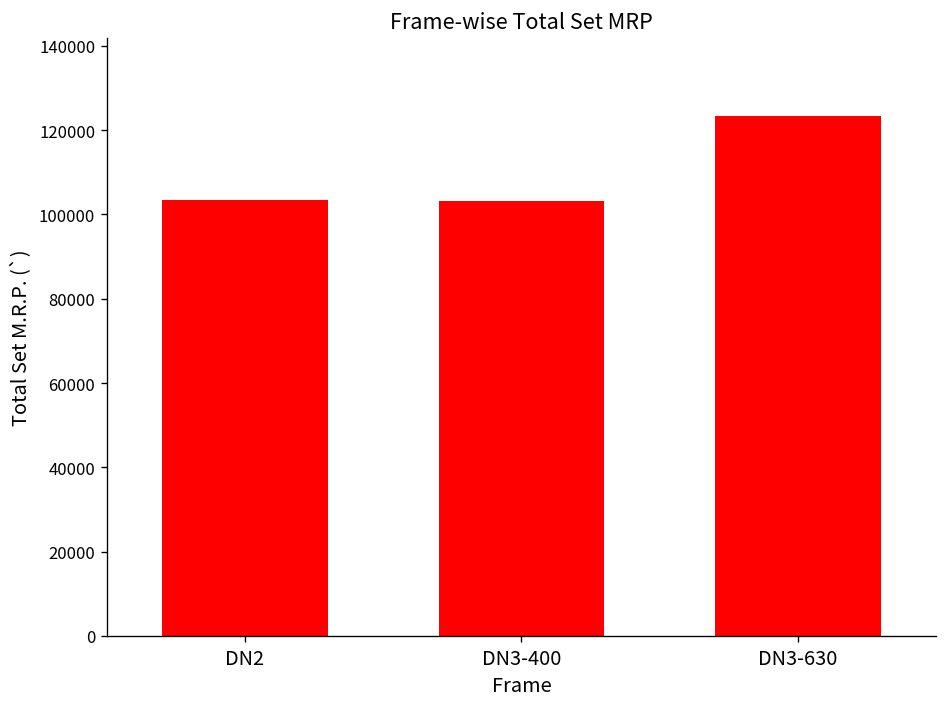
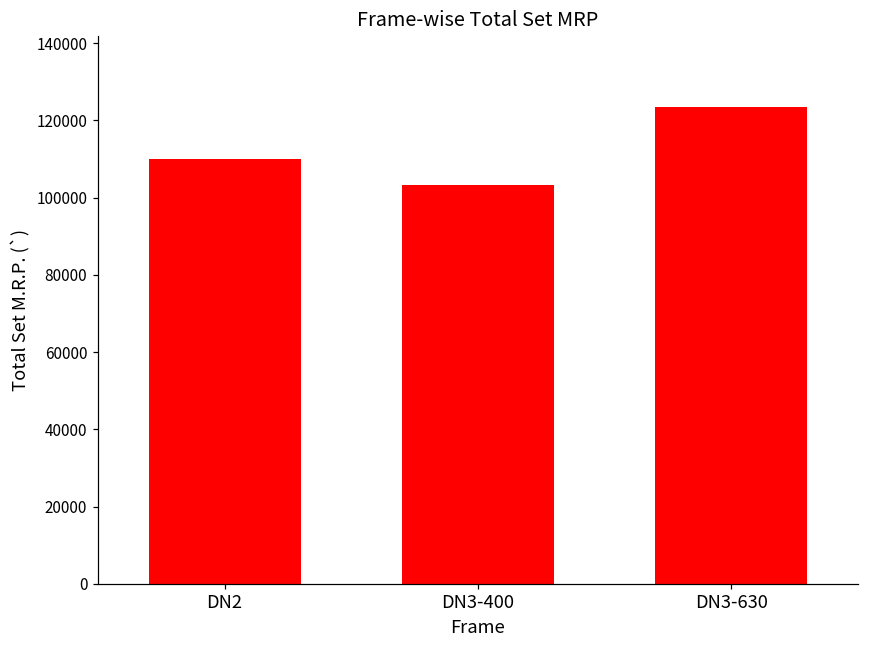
DN2: 103000 -> 110000
